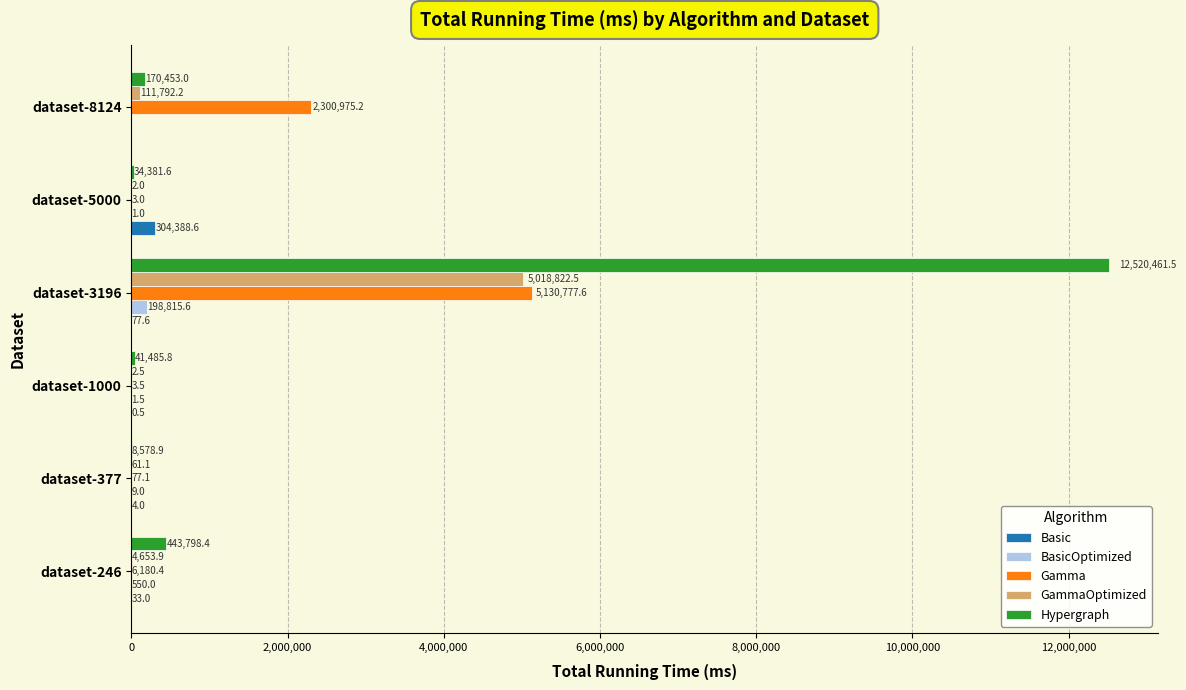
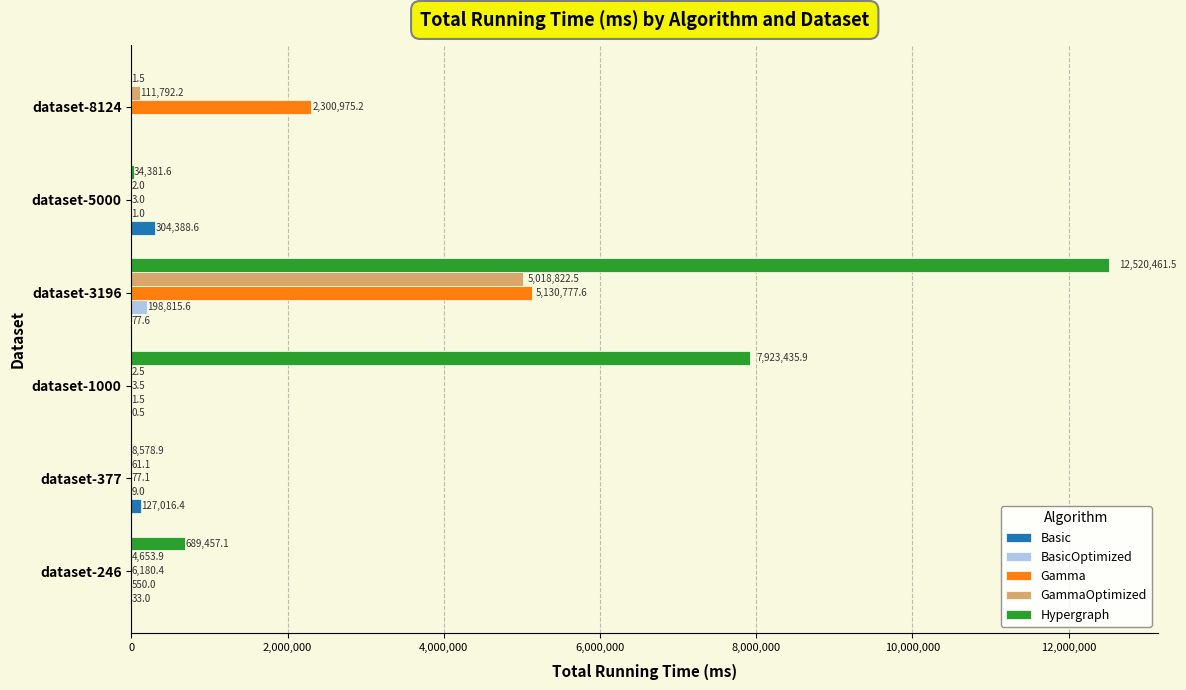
Hypergraph, dataset-8124: 170,453.0 -> 1.5
Hypergraph, dataset-1000: 41,485.8 -> 7,923,435.9
Basic, dataset-377: 4.0 -> 127,016.4
Hypergraph, dataset-246: 443,798.4 -> 689,457.1
